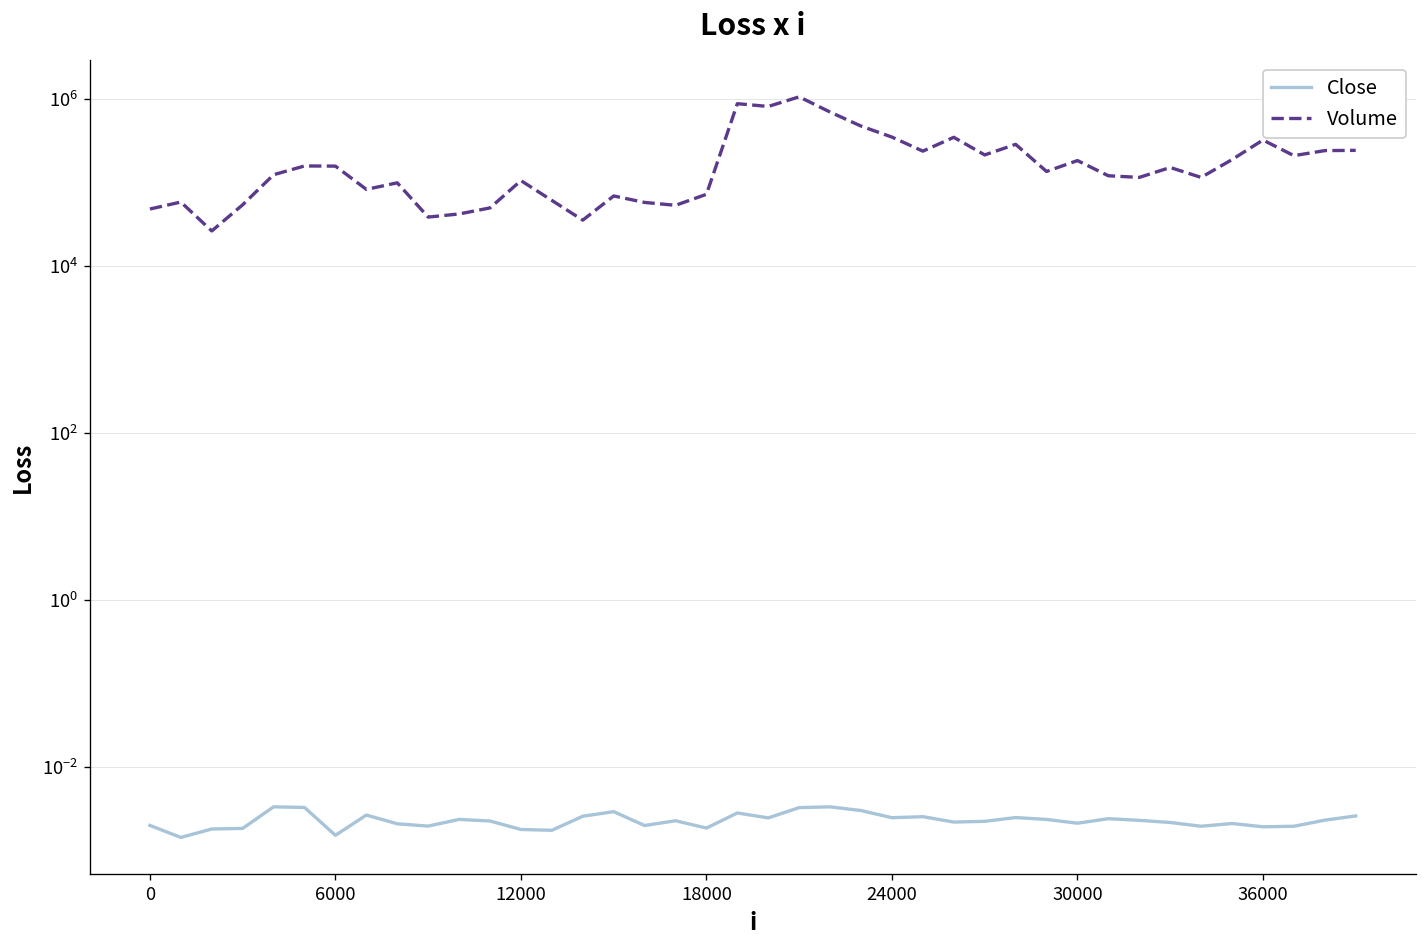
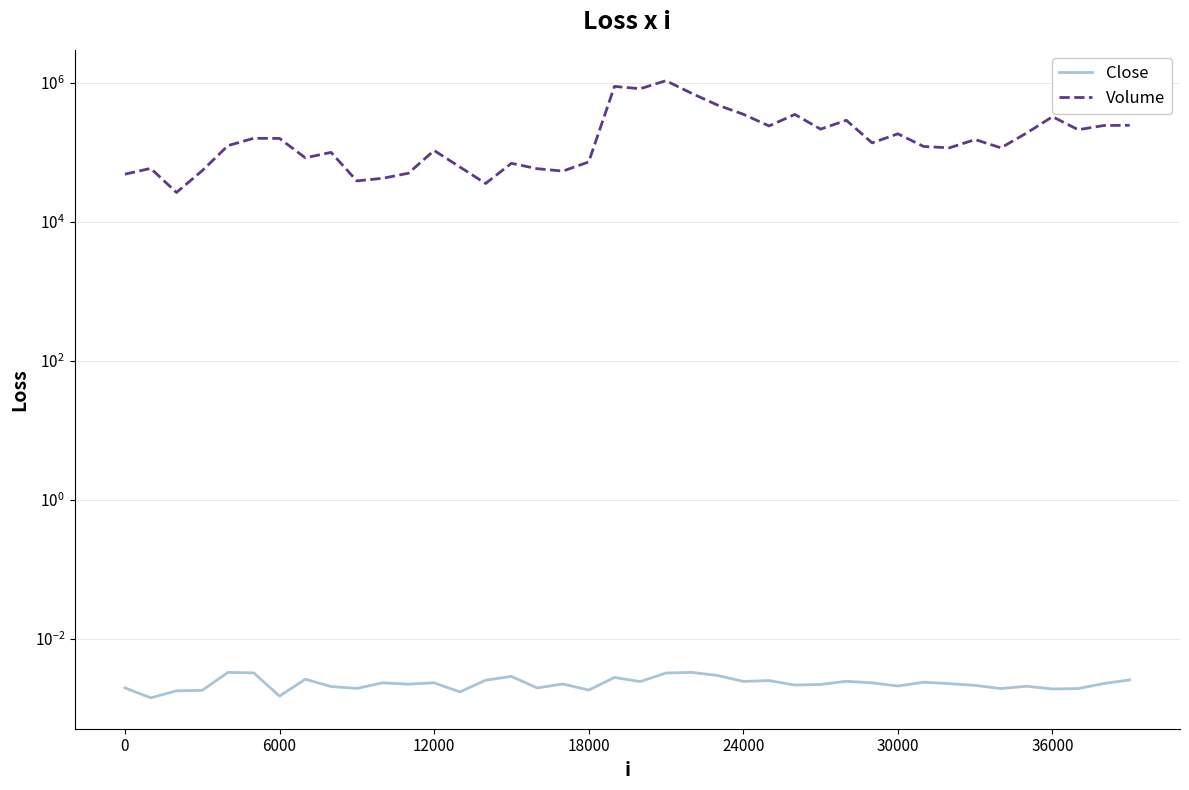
Close, 12000: 0.0018 -> 0.0023
